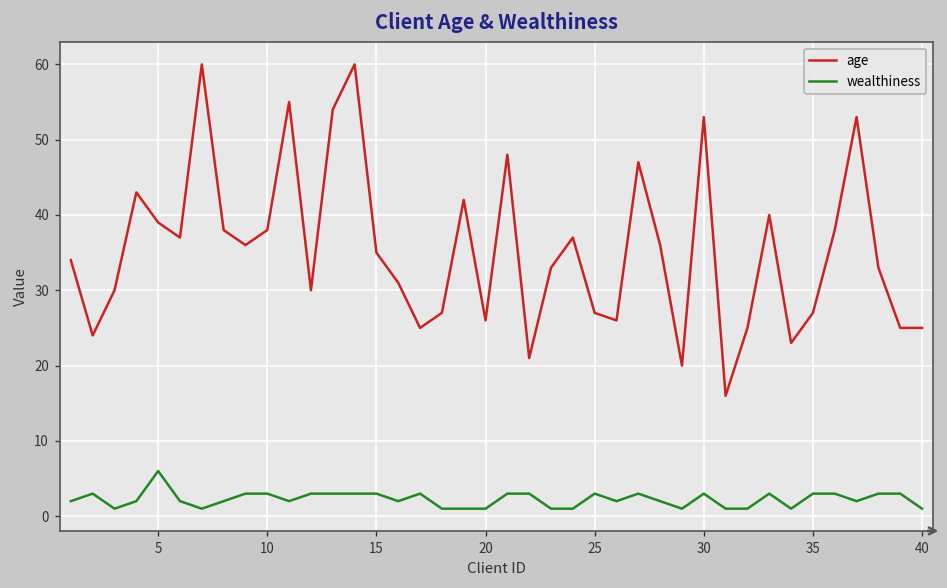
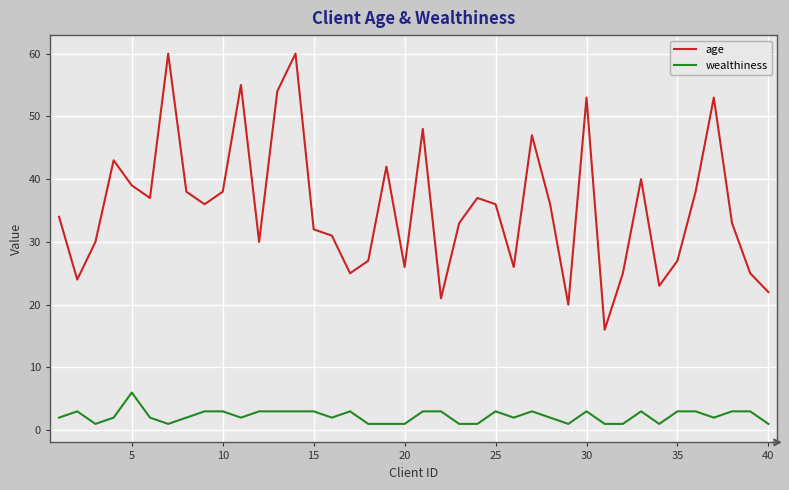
age, 15: 35 -> 32
age, 25: 27 -> 36
age, 40: 25 -> 22
